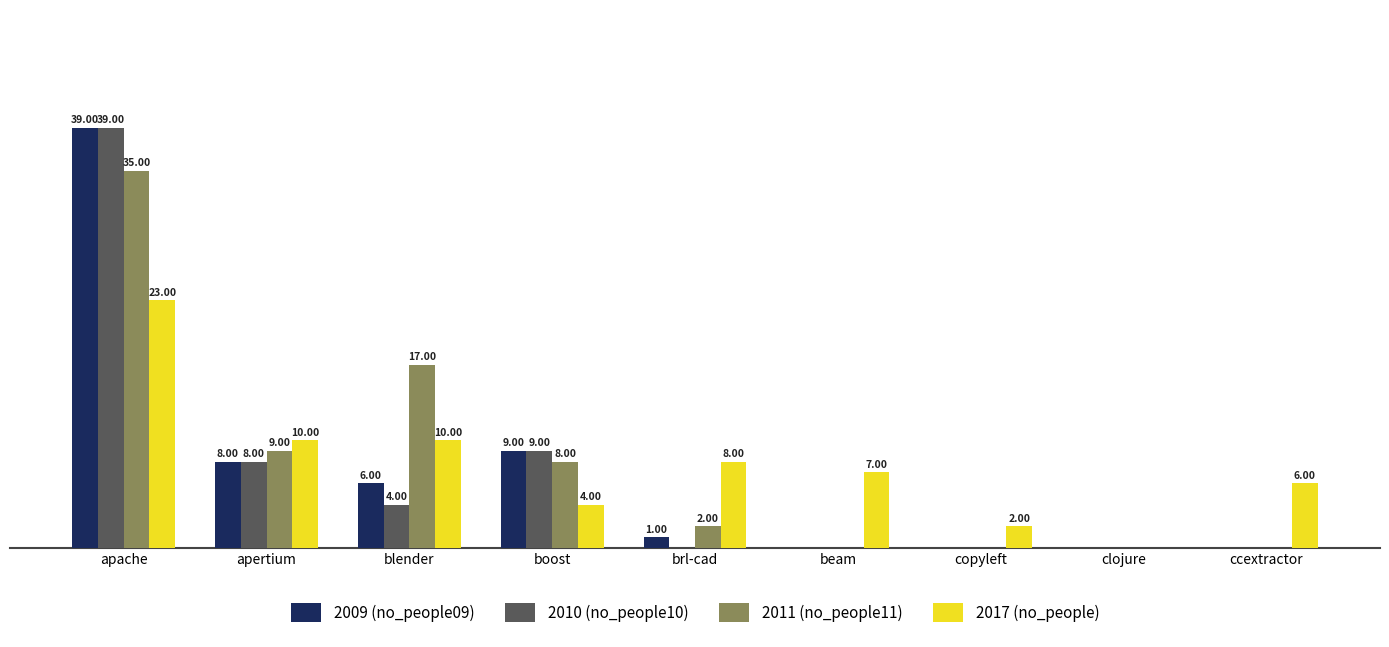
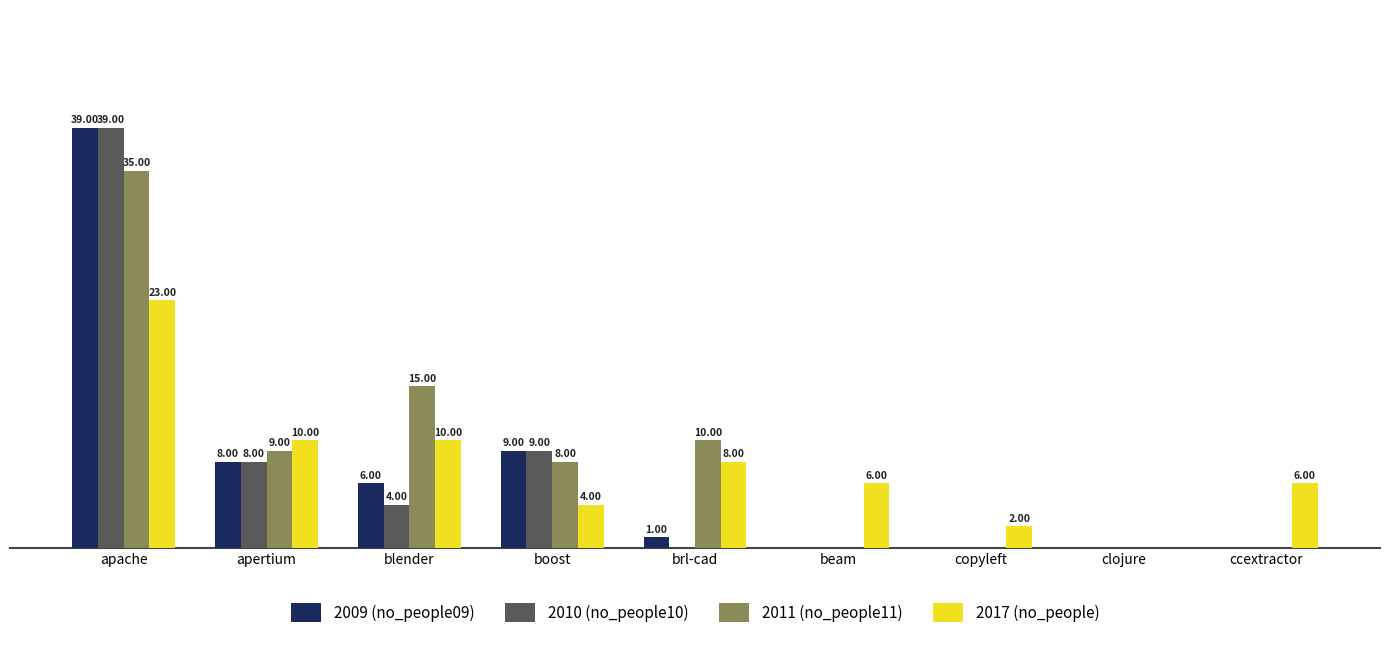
2011 (no_people11), blender: 17.00 -> 15.00
2011 (no_people11), brl-cad: 2.00 -> 10.00
2017 (no_people), beam: 7.00 -> 6.00
